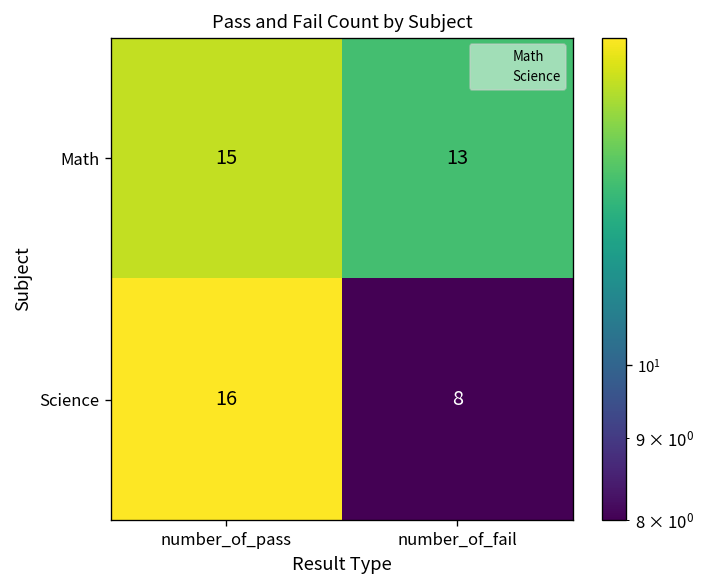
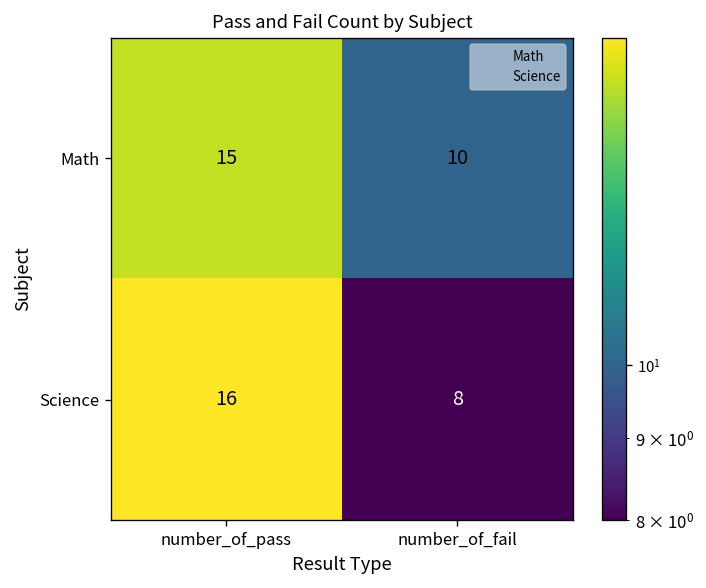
Math, number_of_fail: 13 -> 10
